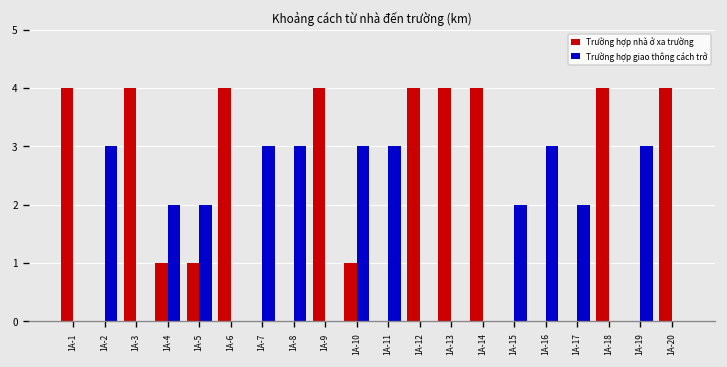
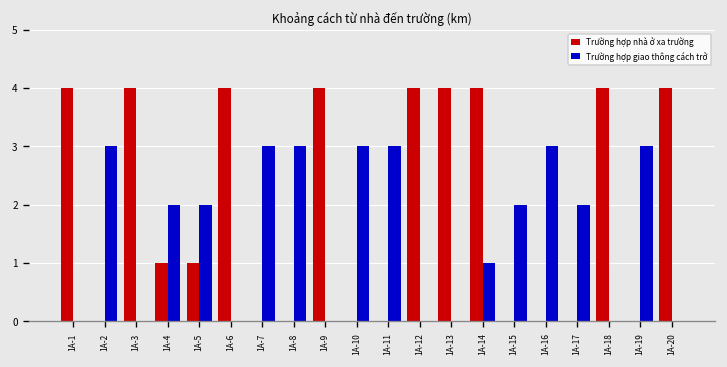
Trường hợp nhà ở xa trường, 1A-10: 1 -> 0
Trường hợp giao thông cách trở, 1A-14: 0 -> 1
